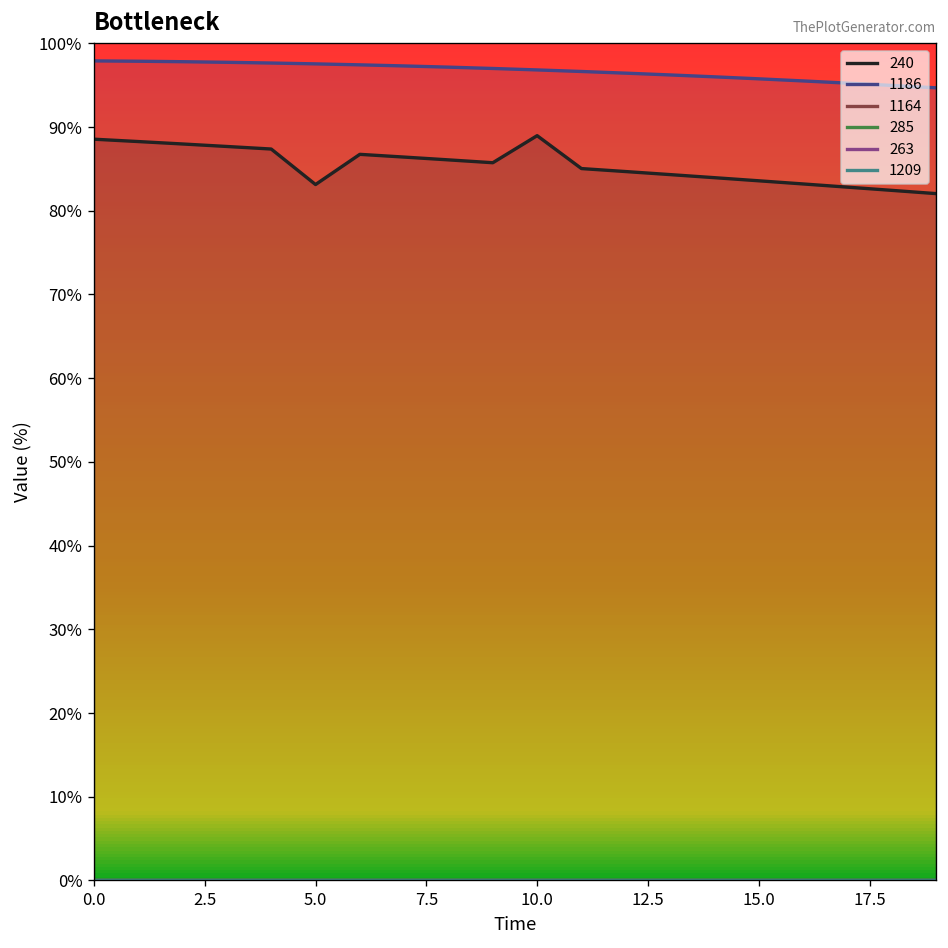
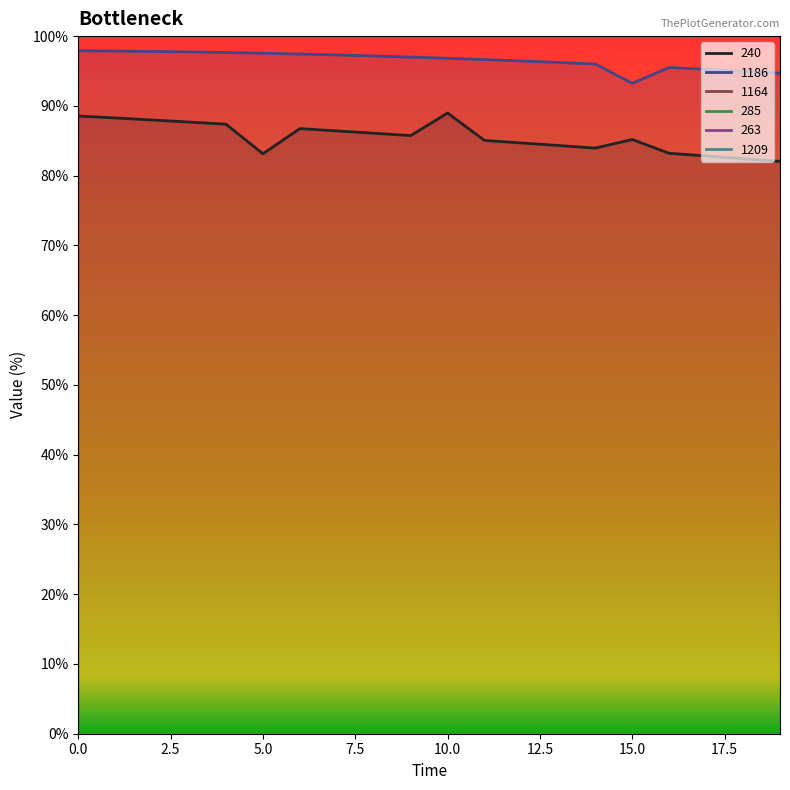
240, 15.0: 84% -> 85%
1186, 15.0: 96% -> 93%
